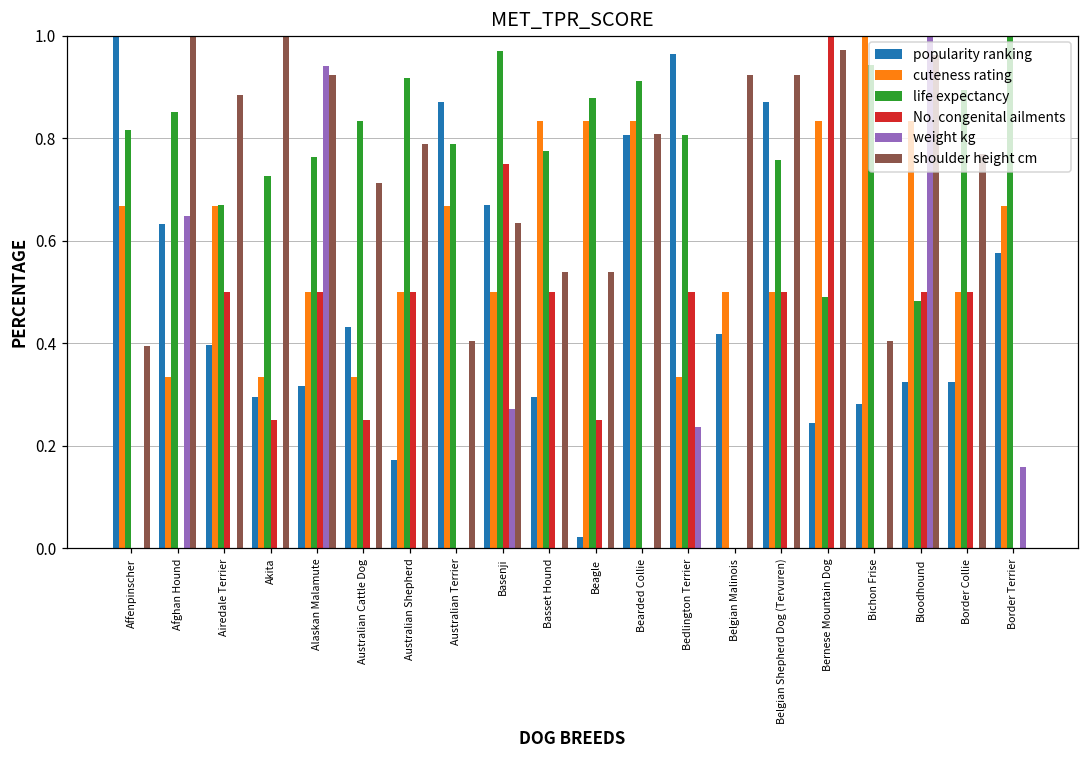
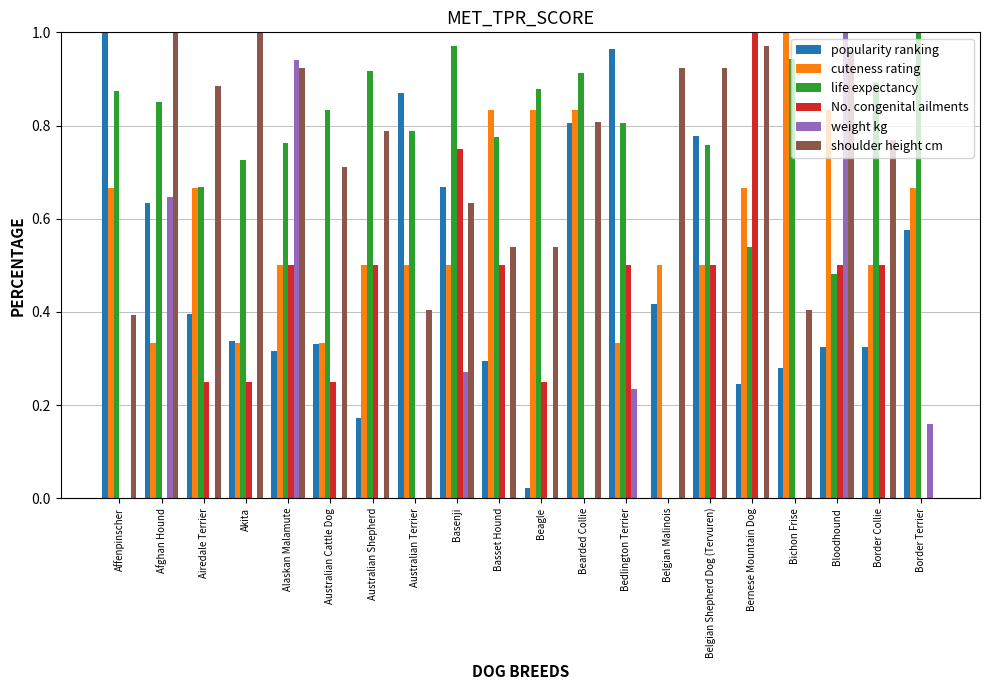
life expectancy, Affenpinscher: 0.82 -> 0.87
No. congenital ailments, Airedale Terrier: 0.50 -> 0.25
popularity ranking, Akita: 0.29 -> 0.34
popularity ranking, Australian Cattle Dog: 0.43 -> 0.33
cuteness rating, Australian Terrier: 0.67 -> 0.50
popularity ranking, Belgian Shepherd Dog (Tervuren): 0.87 -> 0.78
cuteness rating, Bernese Mountain Dog: 0.83 -> 0.67
life expectancy, Bernese Mountain Dog: 0.49 -> 0.54
